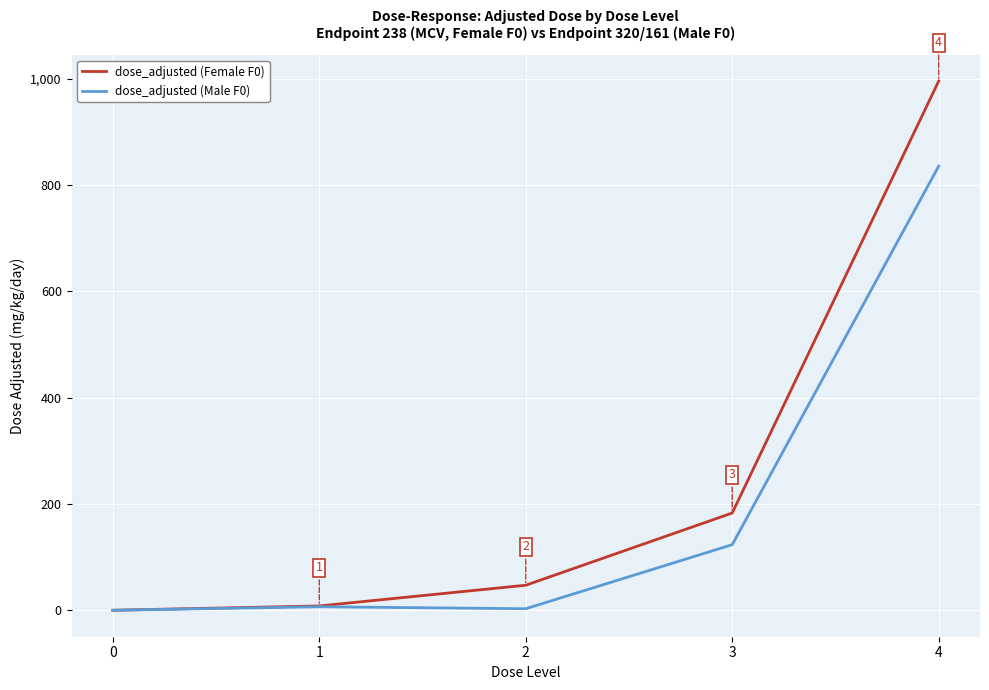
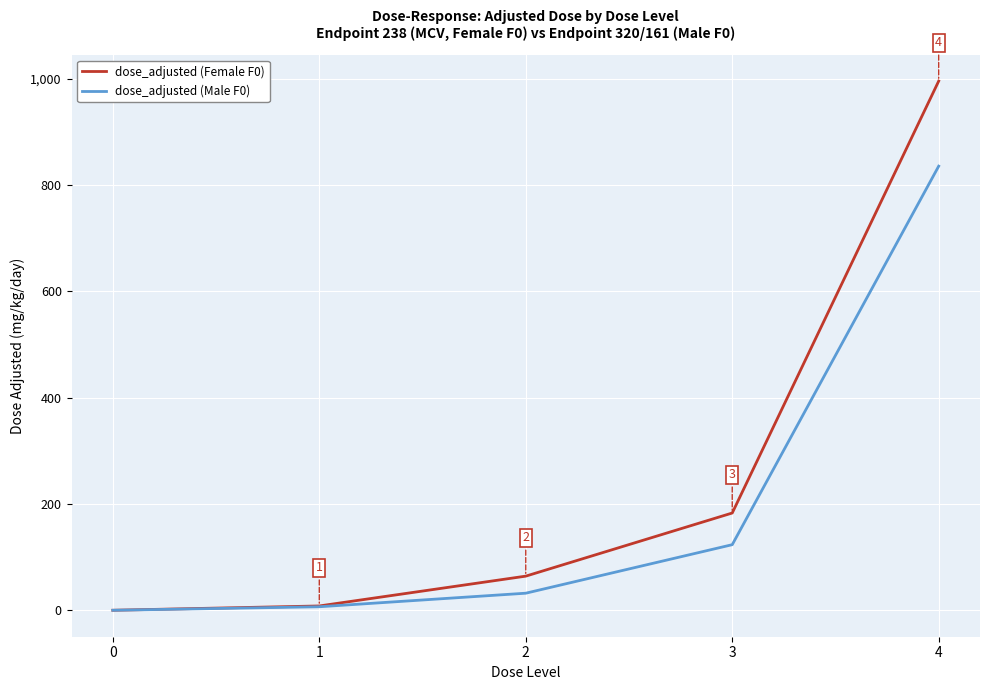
dose_adjusted (Female F0), 2: 50 -> 60
dose_adjusted (Male F0), 2: 0 -> 30
